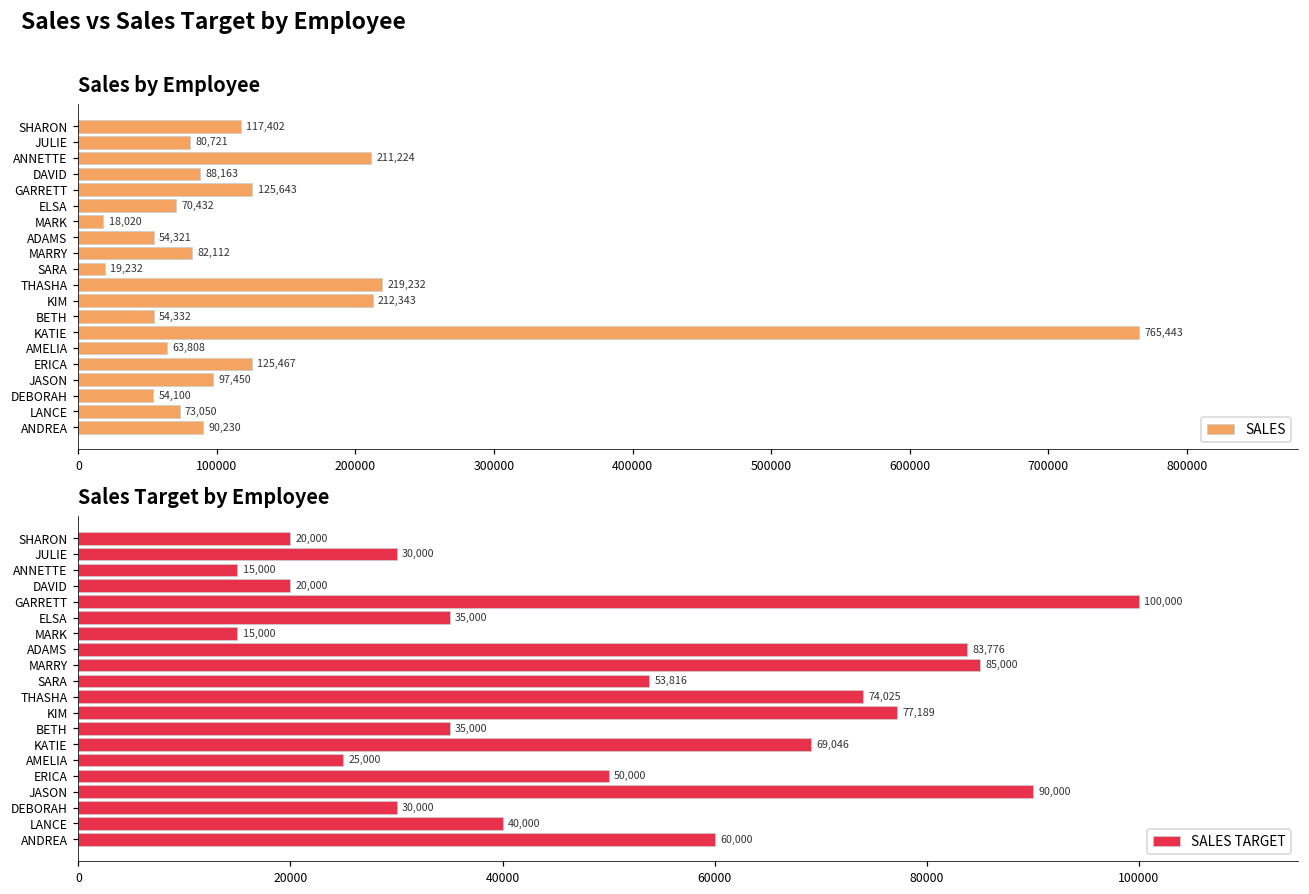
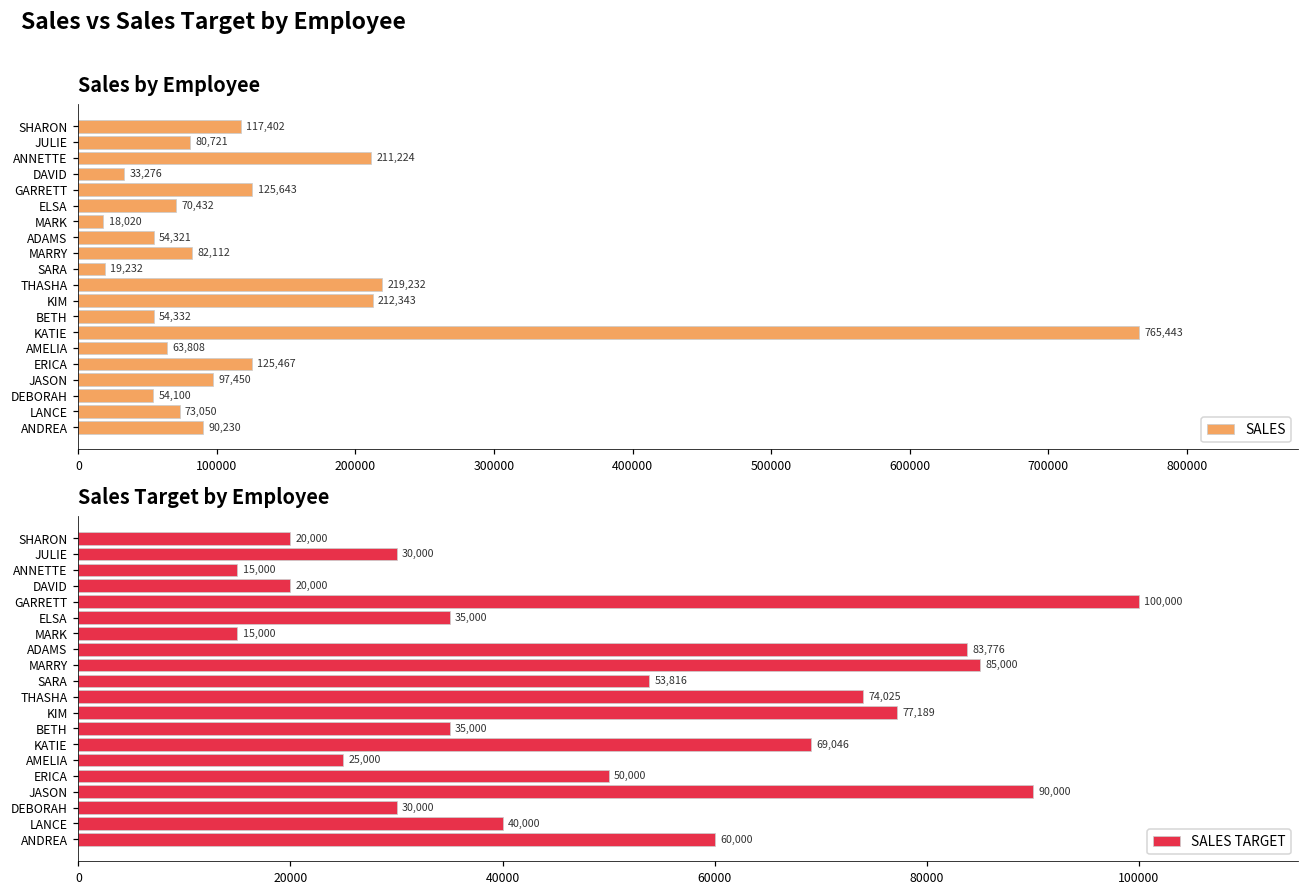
Sales by Employee, DAVID: 88,163 -> 33,276
